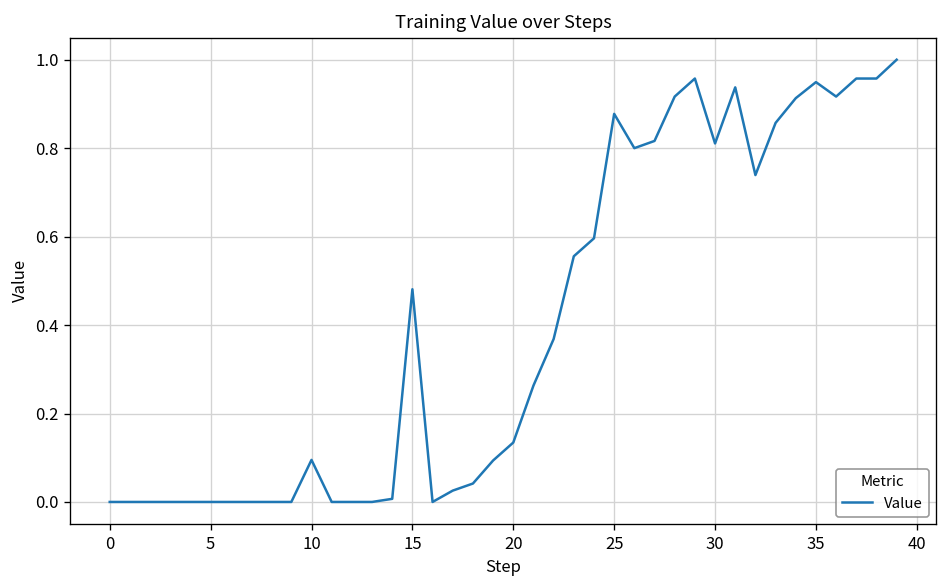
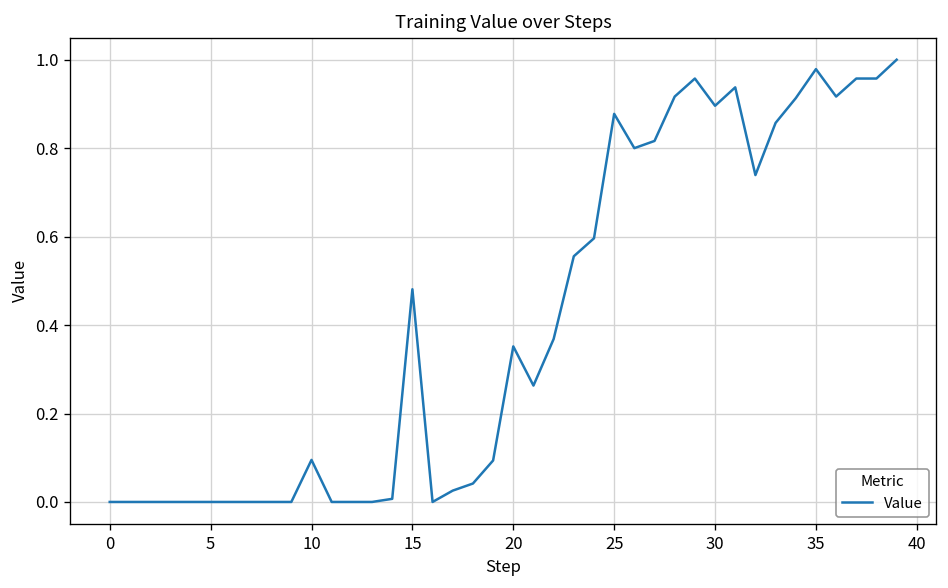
20: 0.13 -> 0.35
30: 0.81 -> 0.90
35: 0.95 -> 0.98
